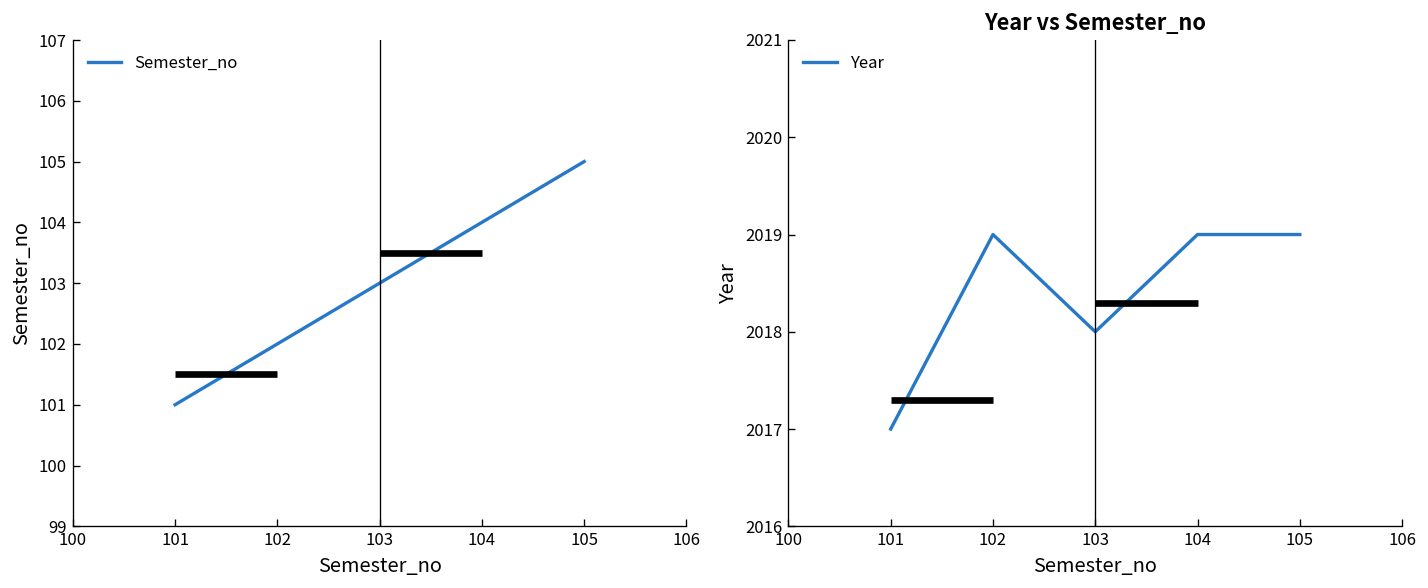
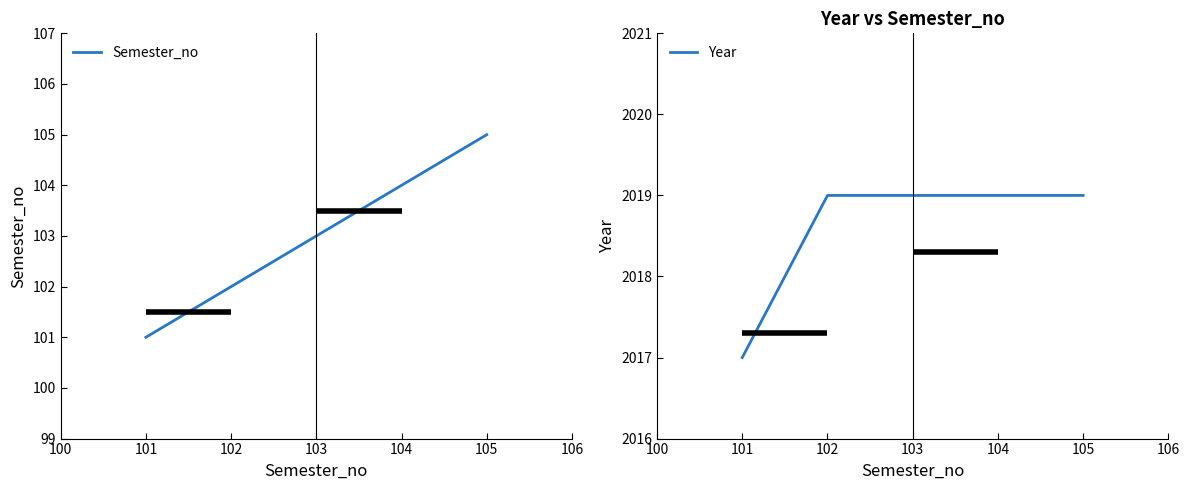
Year vs Semester_no, Year, 103: 2018 -> 2019
